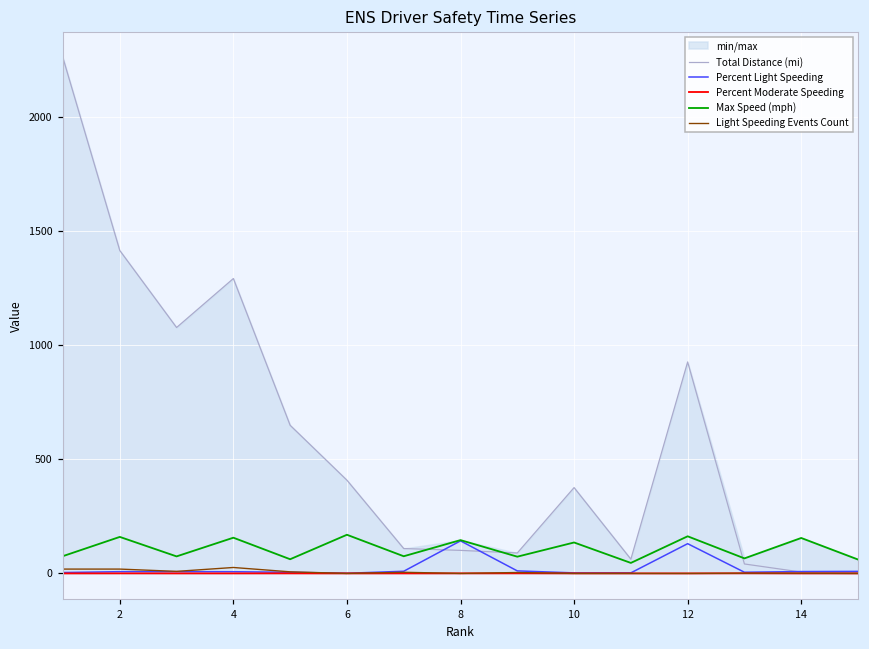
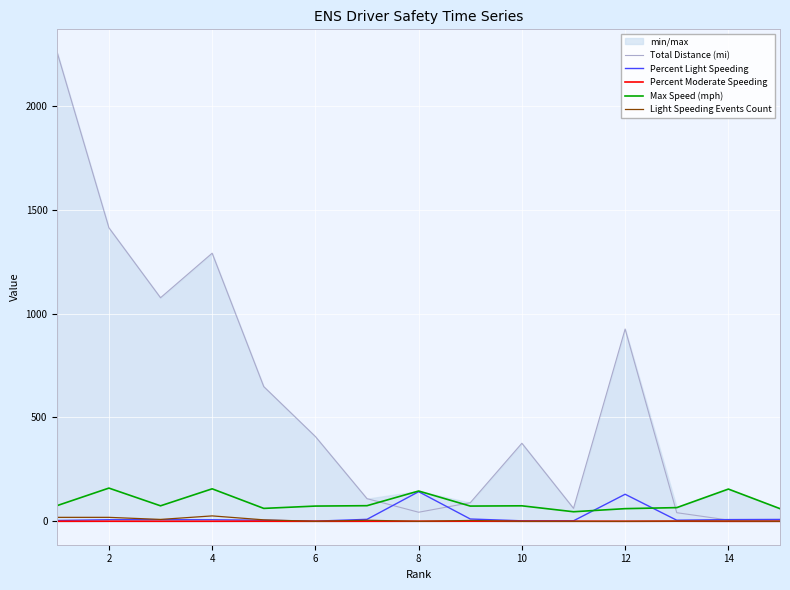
Max Speed (mph), 6: 170 -> 70
Total Distance (mi), 8: 100 -> 40
Max Speed (mph), 10: 140 -> 70
Max Speed (mph), 12: 160 -> 60
